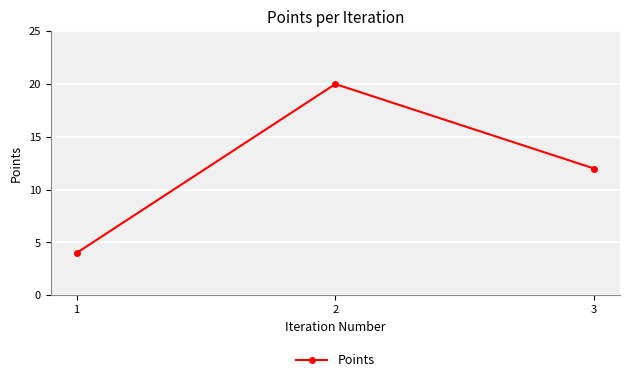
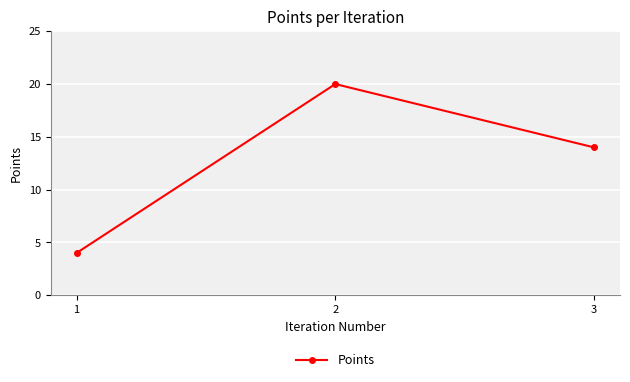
3: 12 -> 14
